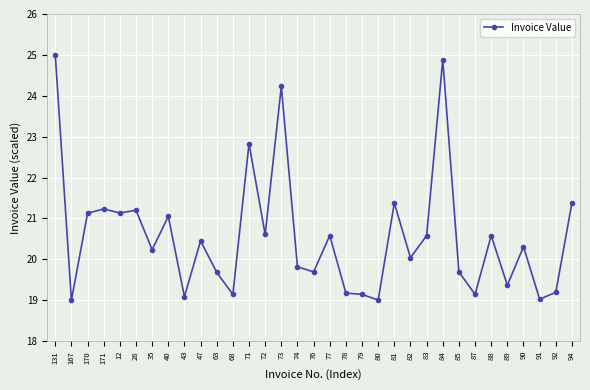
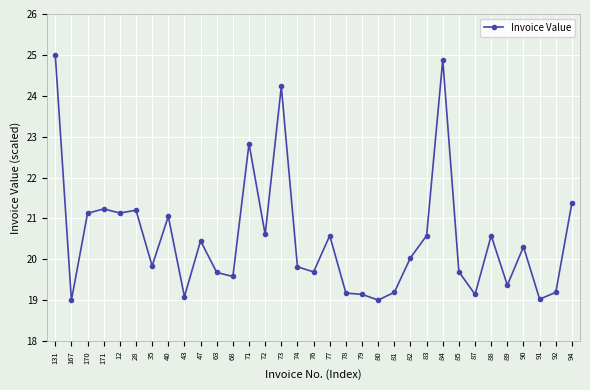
35: 20.2 -> 19.8
68: 19.1 -> 19.6
81: 21.4 -> 19.2
